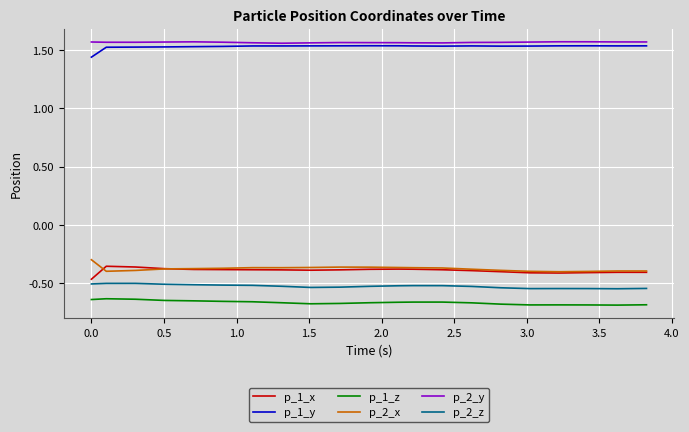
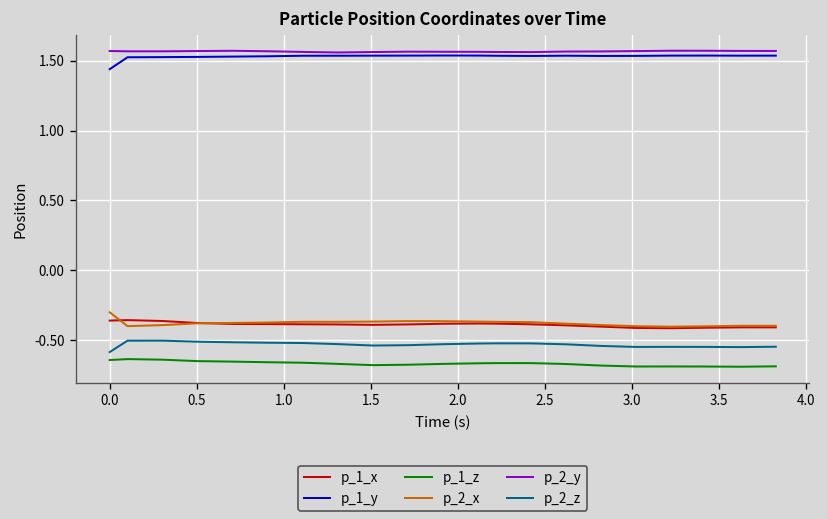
p_1_x, 0.0: -0.47 -> -0.36
p_2_z, 0.0: -0.51 -> -0.58
